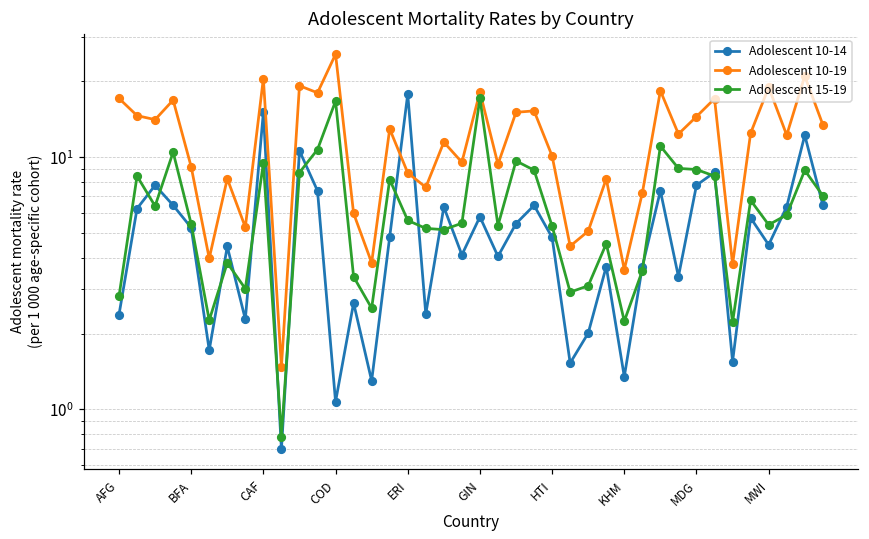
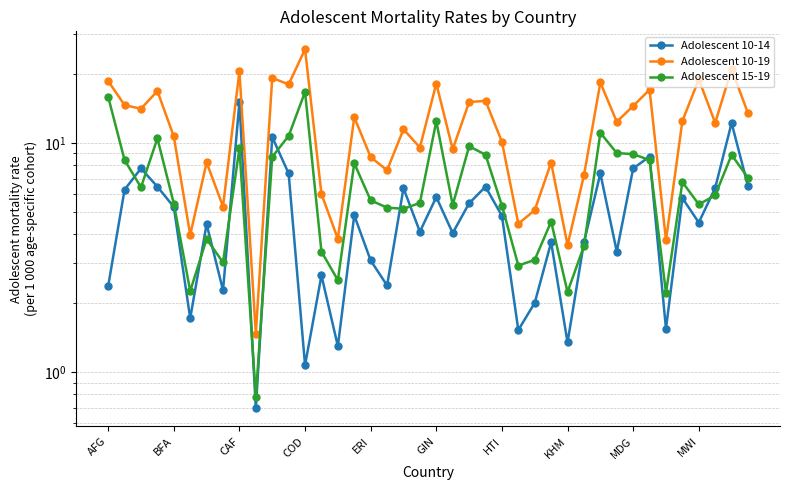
Adolescent 10-19, AFG: 17 -> 19
Adolescent 15-19, AFG: 2.8 -> 16
Adolescent 10-19, BFA: 9.2 -> 11
Adolescent 10-14, ERI: 18 -> 3.1
Adolescent 15-19, GIN: 17 -> 12
